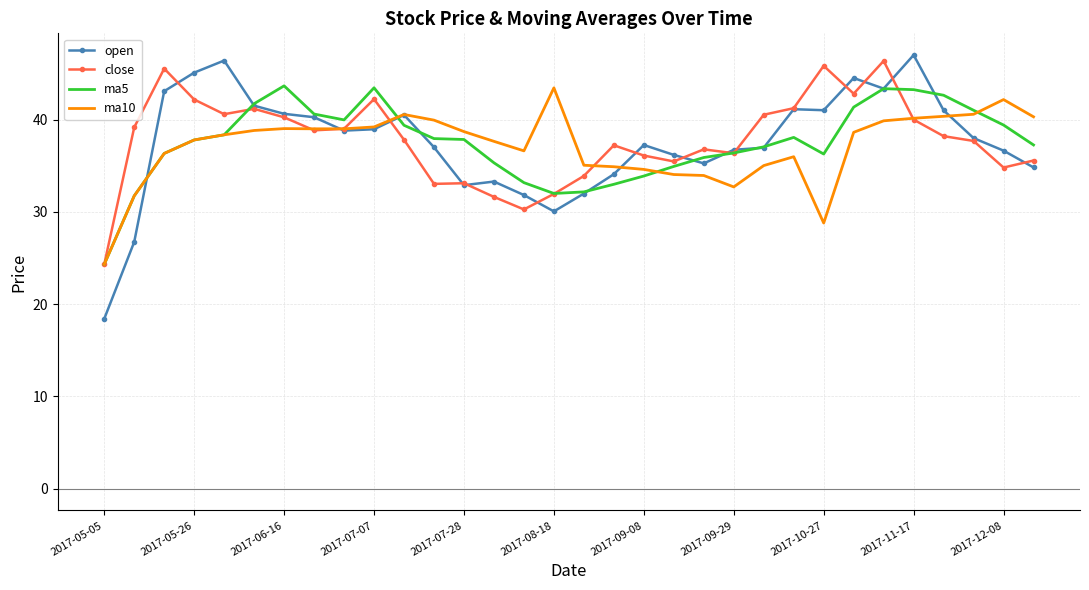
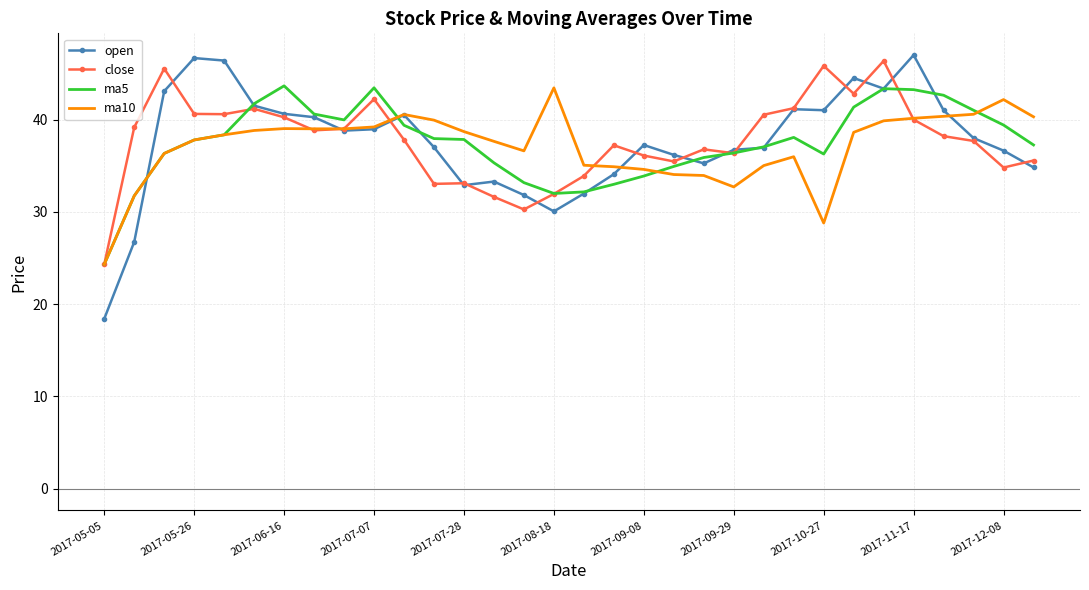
open, 2017-05-26: 45 -> 47
close, 2017-05-26: 42 -> 41
